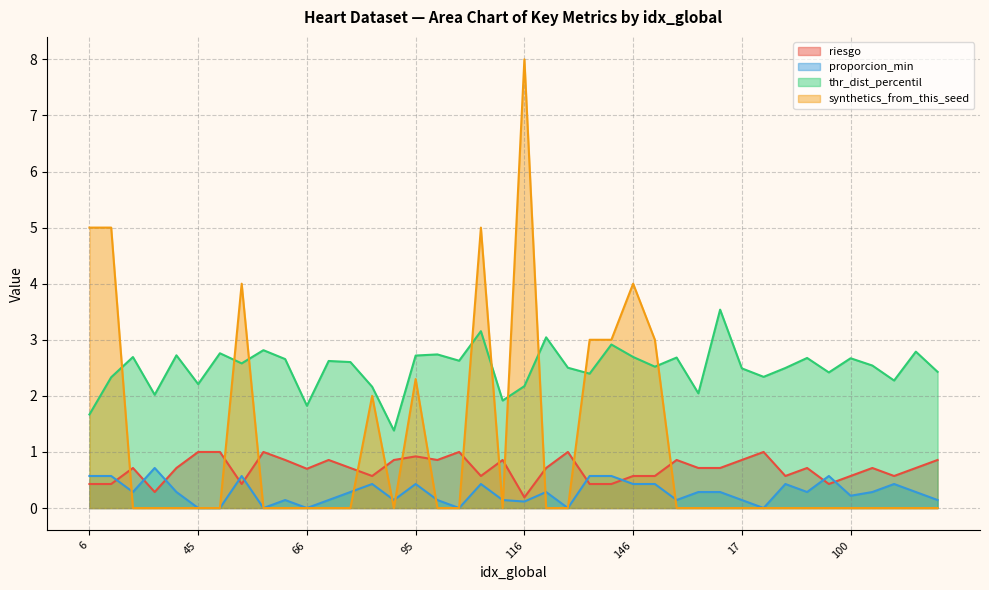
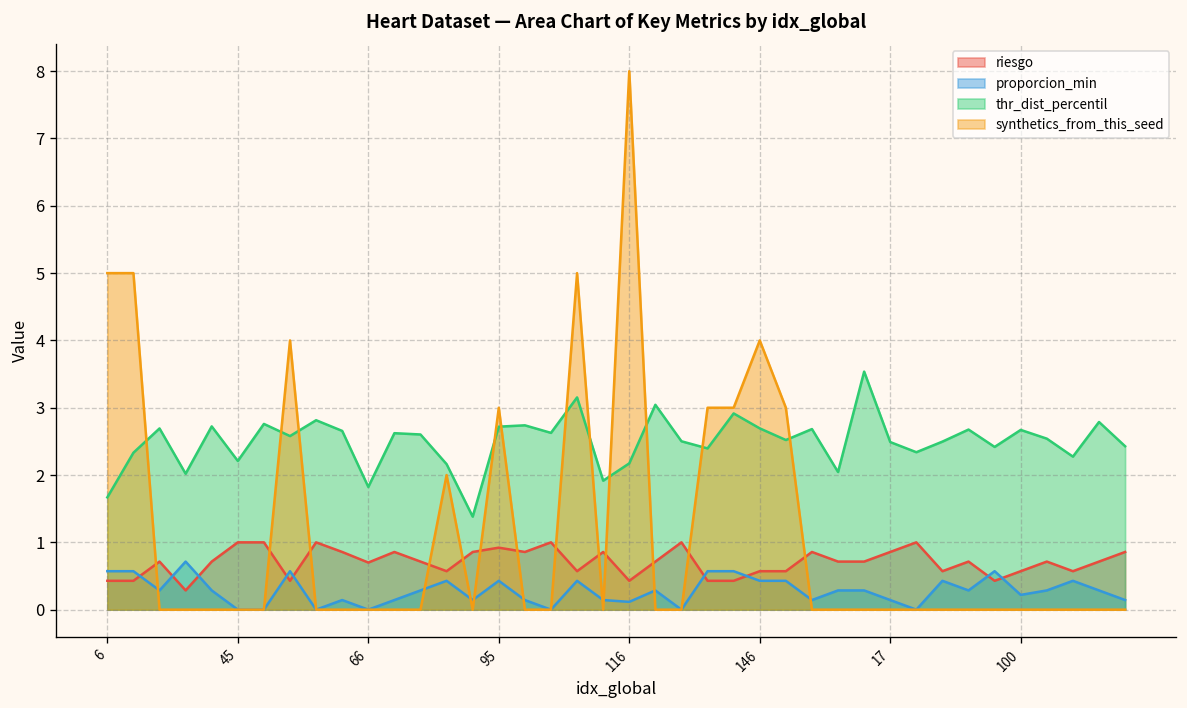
synthetics_from_this_seed, 95: 2.3 -> 3.0
riesgo, 116: 0.2 -> 0.4
